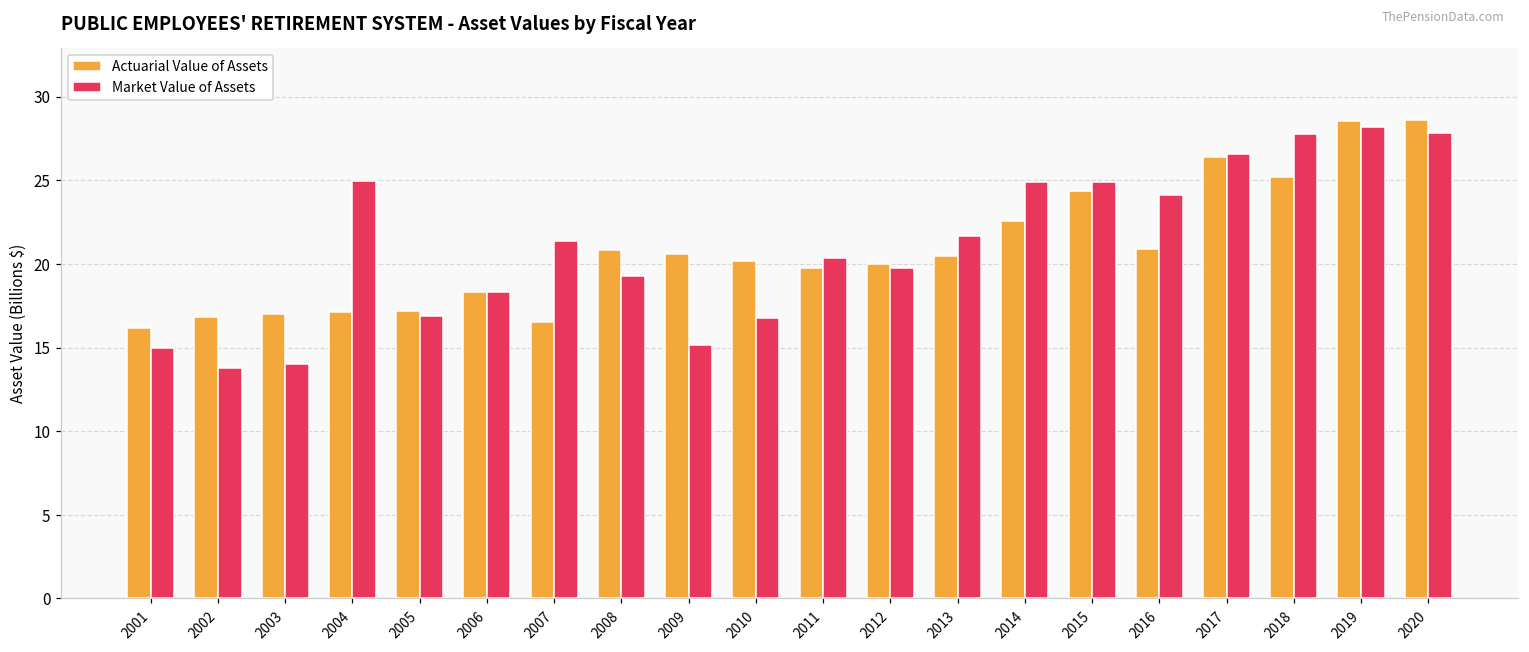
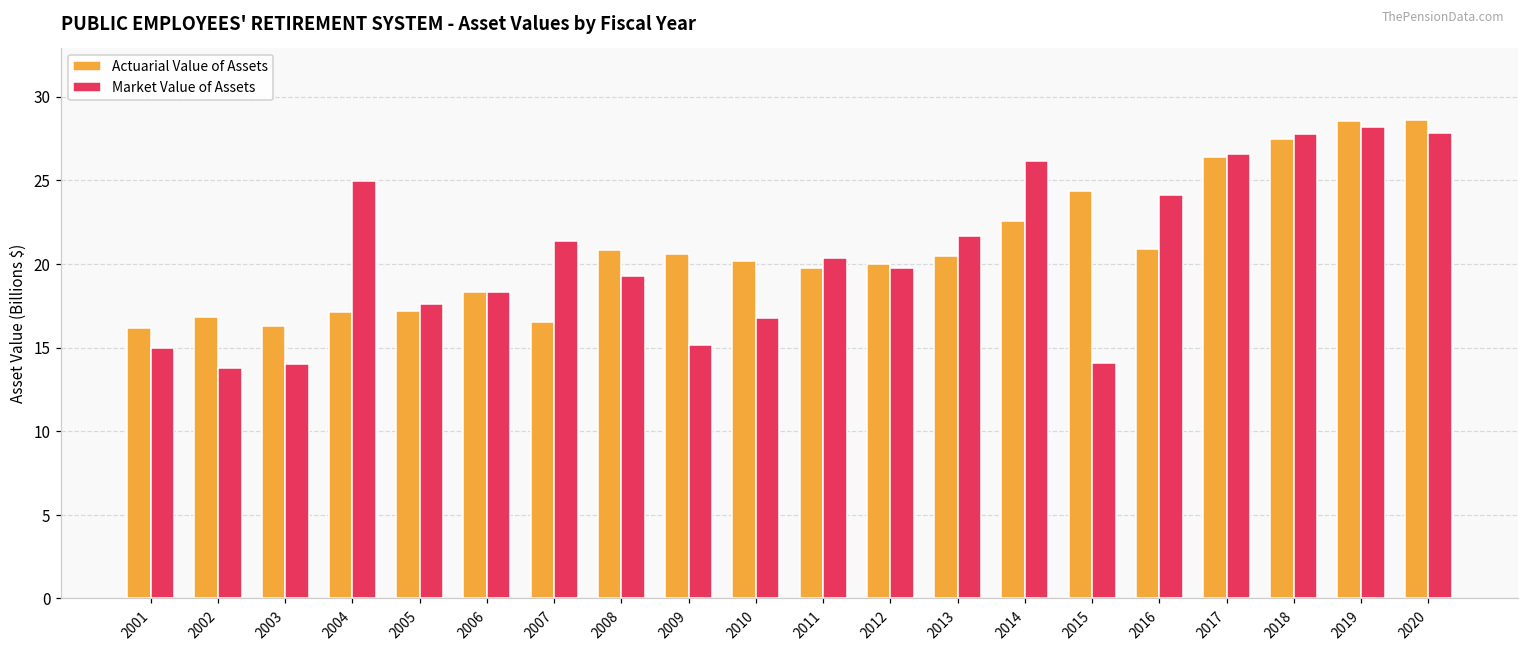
Actuarial Value of Assets, 2003: 17.0 -> 16.3
Market Value of Assets, 2005: 16.9 -> 17.6
Market Value of Assets, 2014: 24.9 -> 26.2
Market Value of Assets, 2015: 24.9 -> 14.1
Actuarial Value of Assets, 2018: 25.2 -> 27.5
